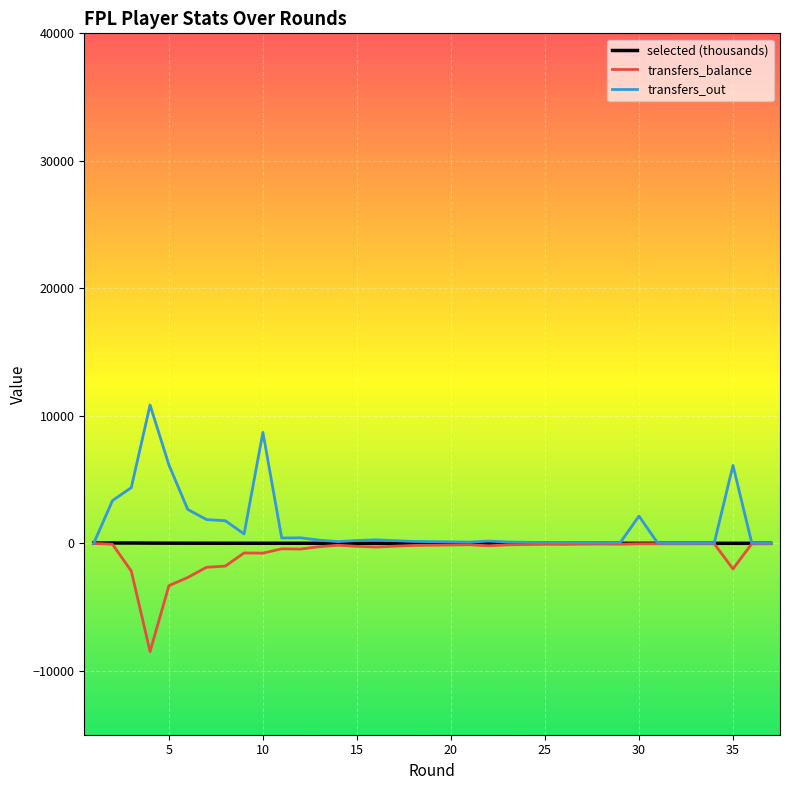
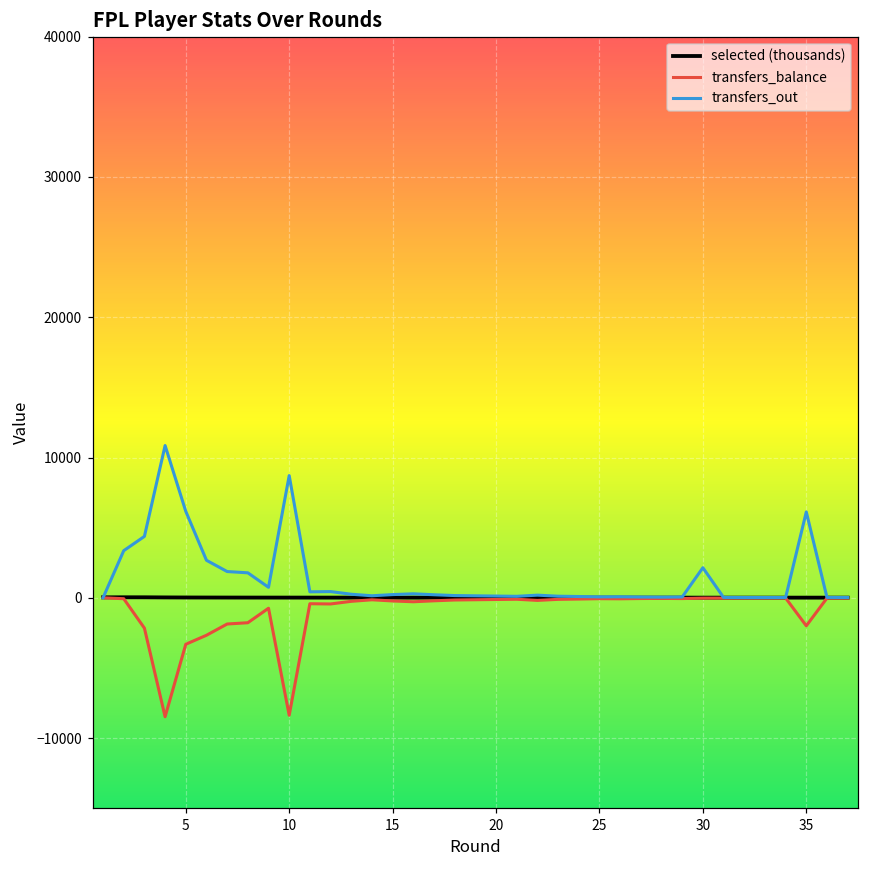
transfers_balance, 10: -800 -> -8400
